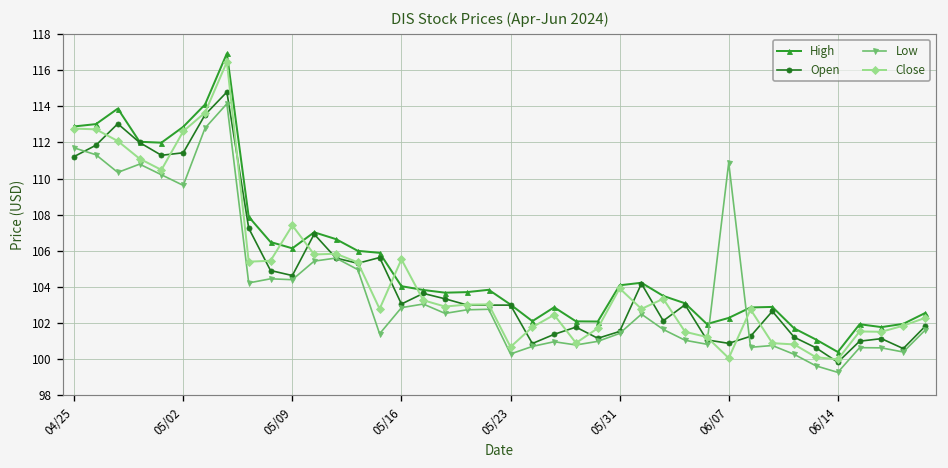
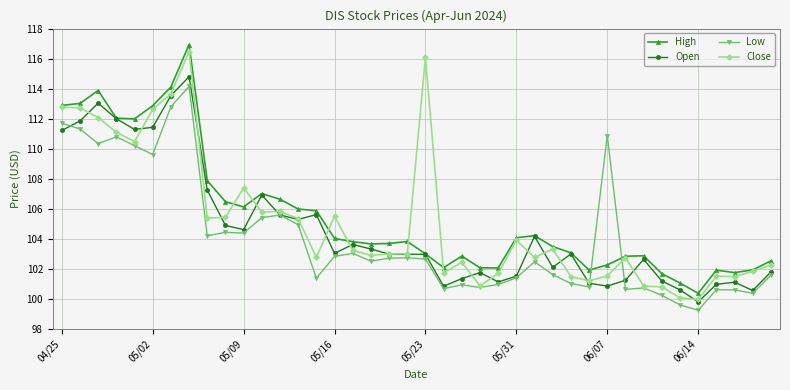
Low, 05/23: 100.3 -> 102.7
Close, 05/23: 100.7 -> 116.1
Close, 06/07: 100.0 -> 101.5
